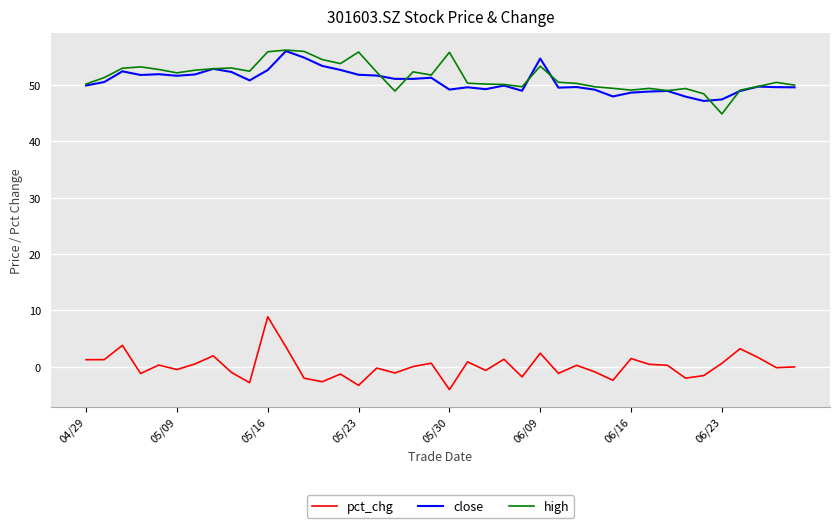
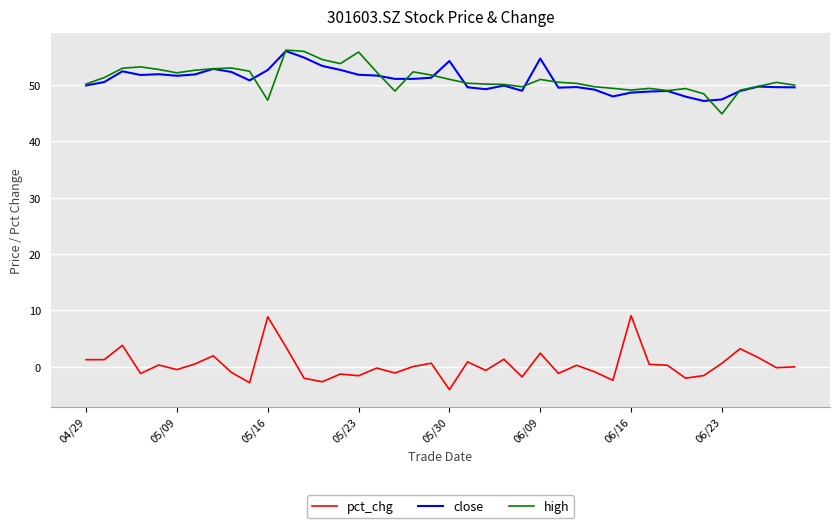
high, 05/16: 56 -> 47
pct_chg, 05/23: -3 -> -2
close, 05/30: 49 -> 54
high, 05/30: 56 -> 51
high, 06/09: 53 -> 51
pct_chg, 06/16: 1 -> 9
